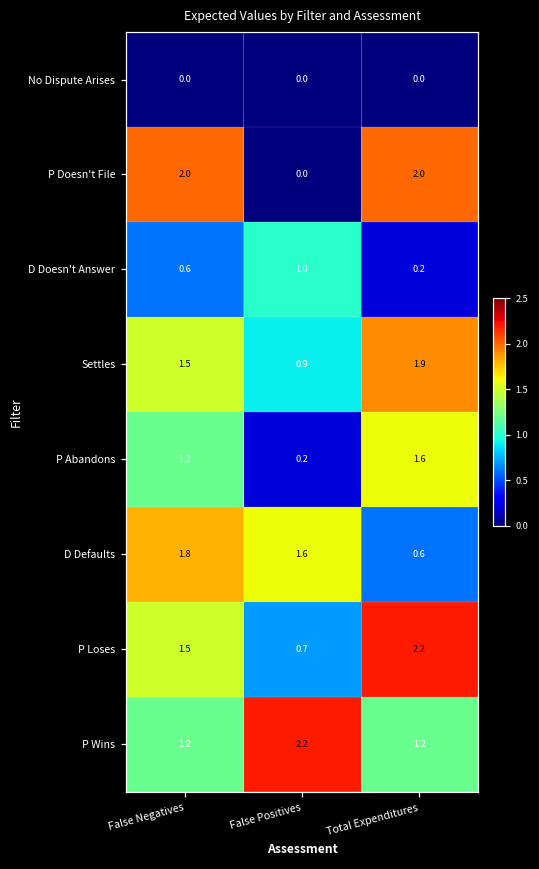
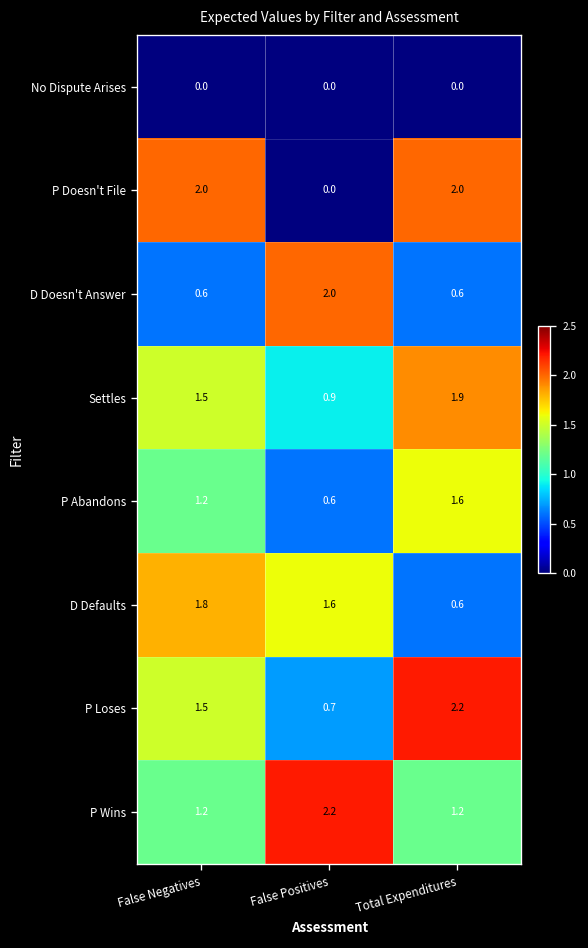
D Doesn't Answer, False Positives: 1.0 -> 2.0
D Doesn't Answer, Total Expenditures: 0.2 -> 0.6
P Abandons, False Positives: 0.2 -> 0.6
